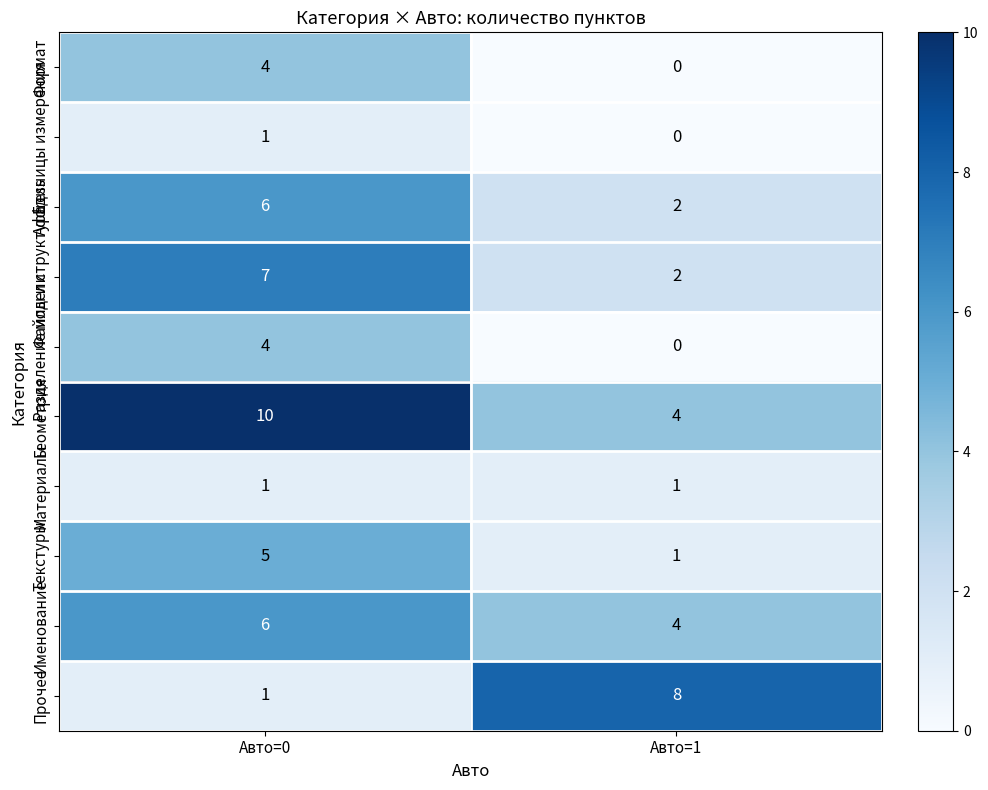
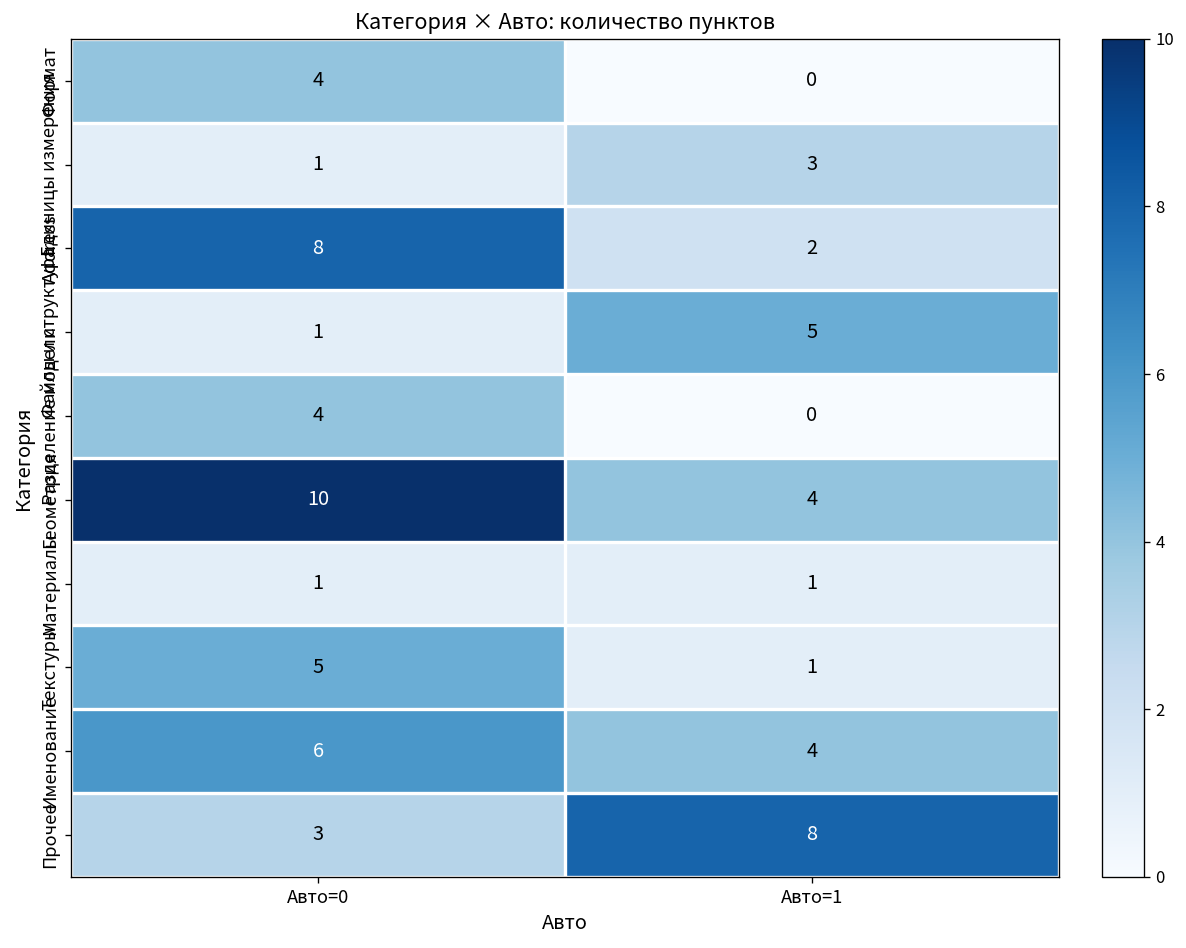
Единицы измерения, Авто=1: 0 -> 3
Address, Авто=0: 6 -> 8
Файлы и структура, Авто=0: 7 -> 1
Файлы и структура, Авто=1: 2 -> 5
Прочее, Авто=0: 1 -> 3
